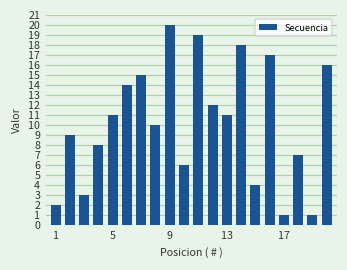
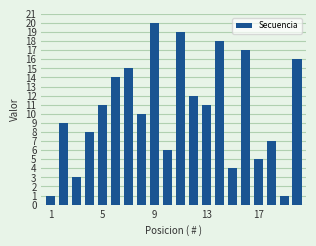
1: 2 -> 1
17: 1 -> 5
